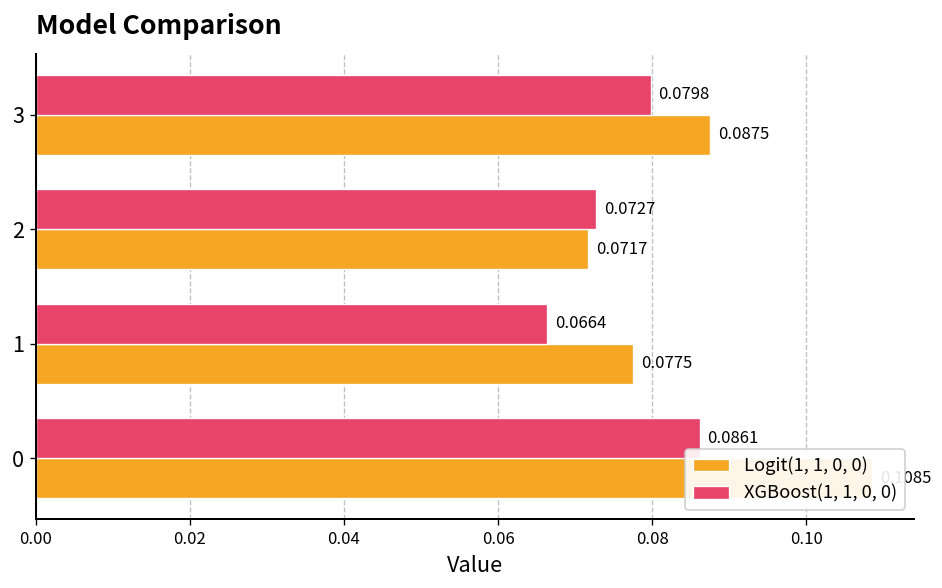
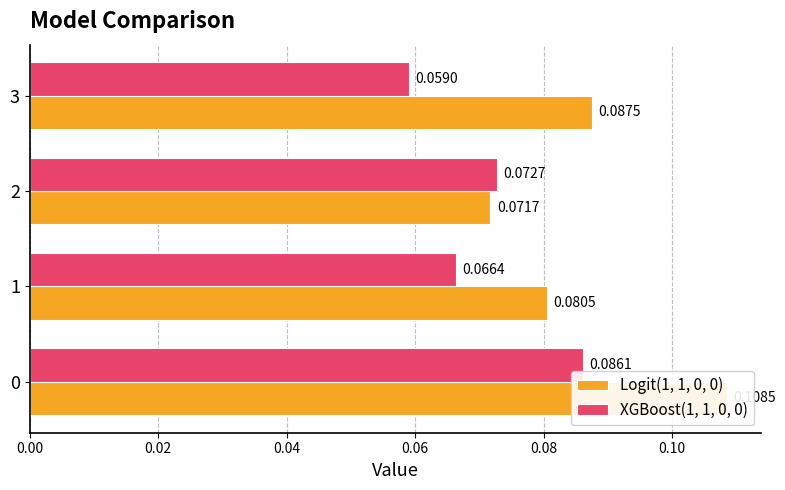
XGBoost(1, 1, 0, 0), 3: 0.0798 -> 0.0590
Logit(1, 1, 0, 0), 1: 0.0775 -> 0.0805
